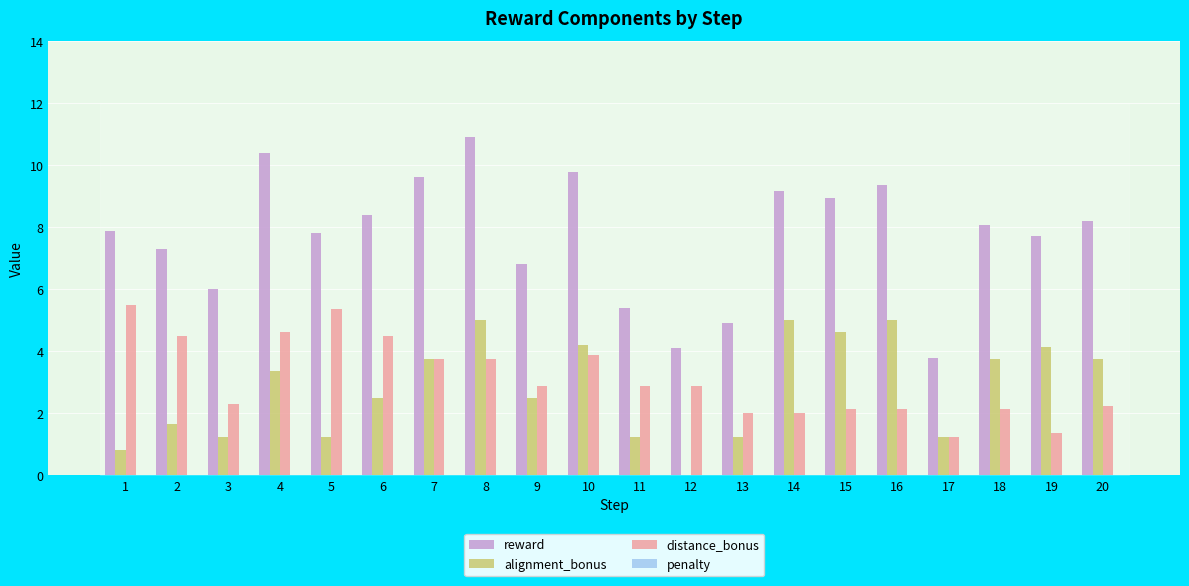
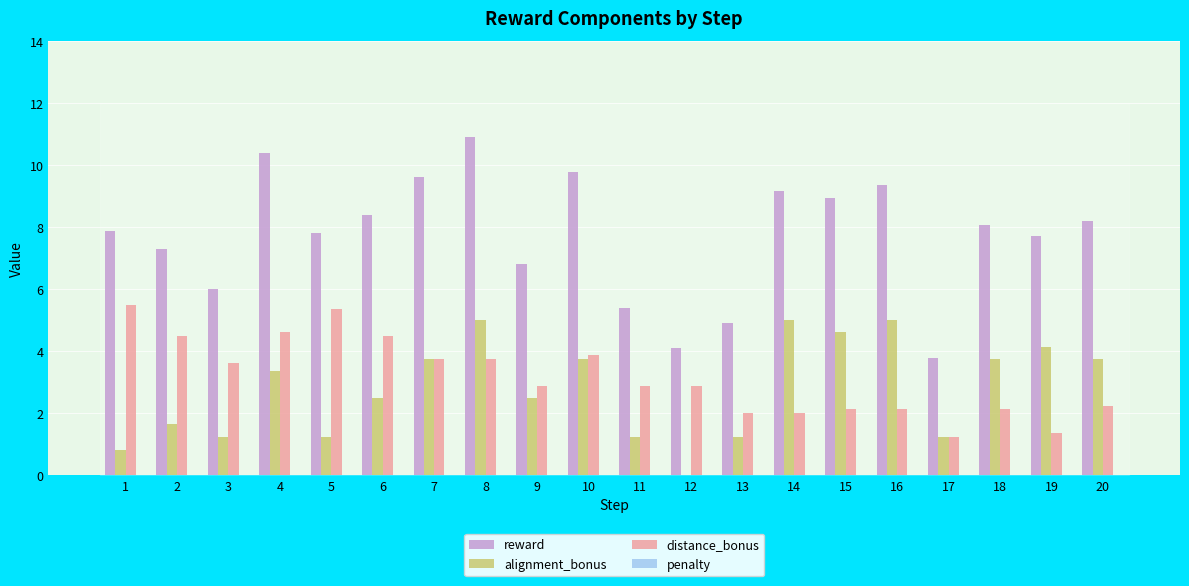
distance_bonus, 3: 2.3 -> 3.6
alignment_bonus, 10: 4.2 -> 3.8
